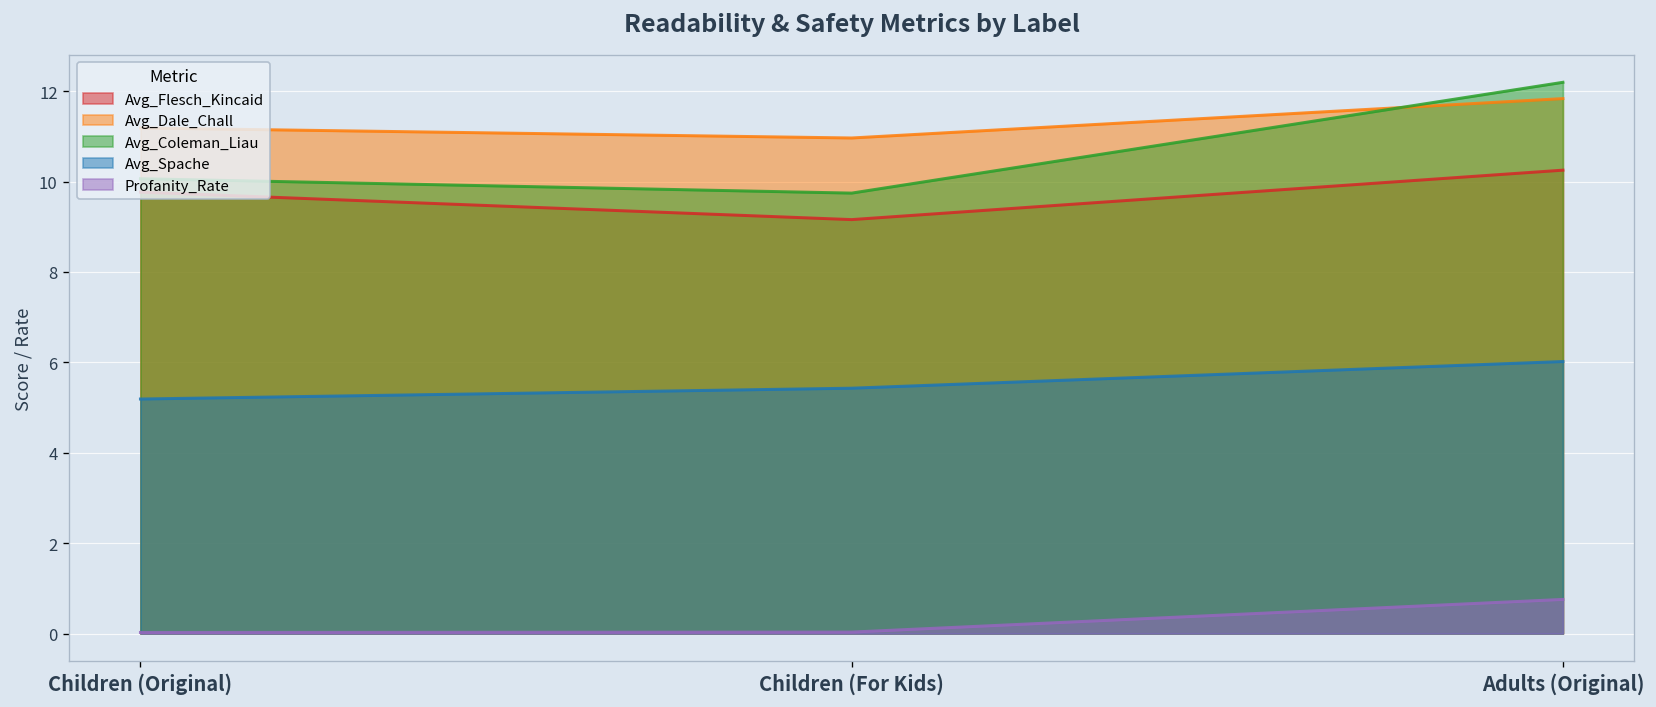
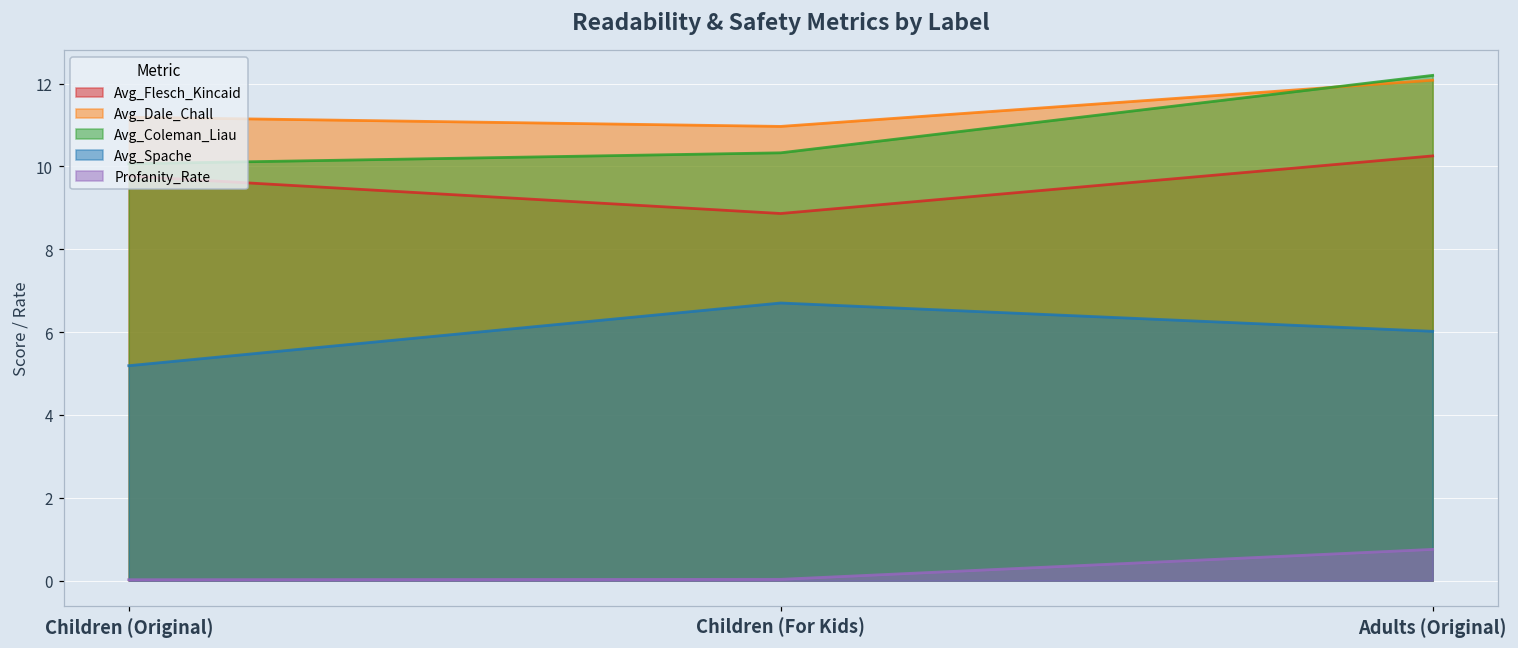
Avg_Flesch_Kincaid, Children (For Kids): 9.2 -> 8.9
Avg_Coleman_Liau, Children (For Kids): 9.7 -> 10.3
Avg_Spache, Children (For Kids): 5.4 -> 6.7
Avg_Dale_Chall, Adults (Original): 11.8 -> 12.1
